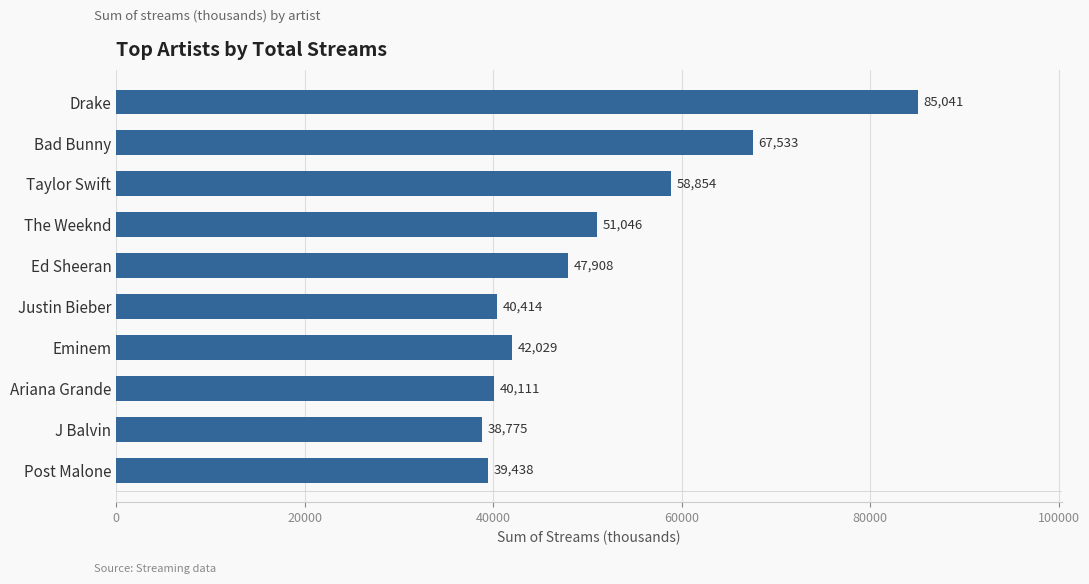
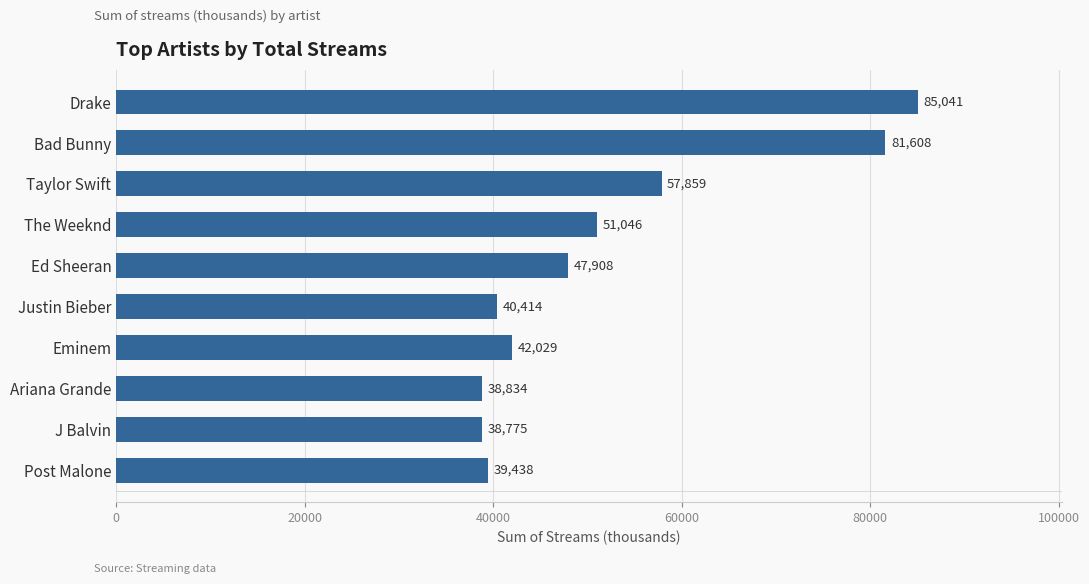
Bad Bunny: 67,533 -> 81,608
Taylor Swift: 58,854 -> 57,859
Ariana Grande: 40,111 -> 38,834
